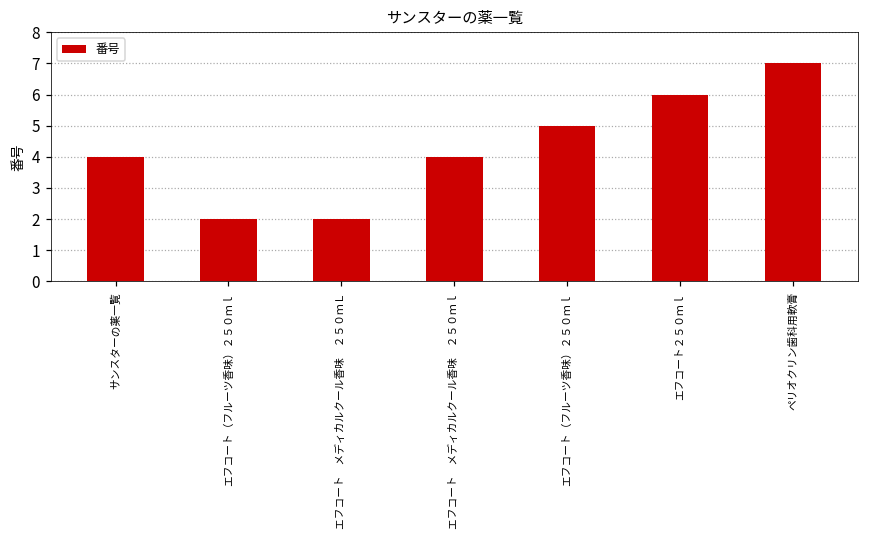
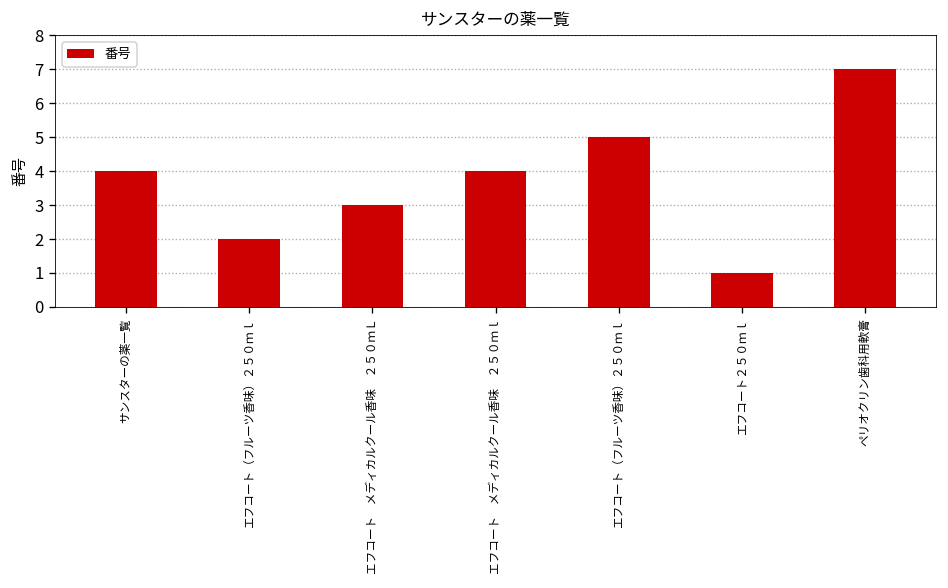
エフコート メディカルクール香味 ２５０ｍＬ: 2 -> 3
エフコート２５０ｍｌ: 6 -> 1
